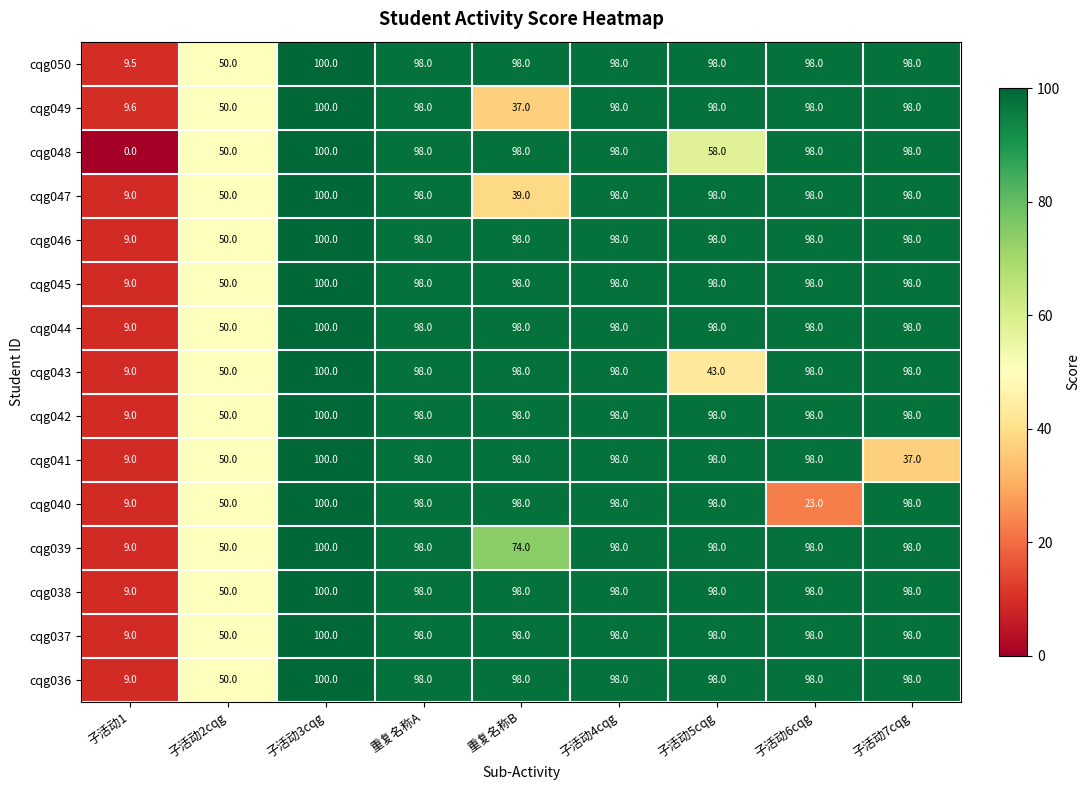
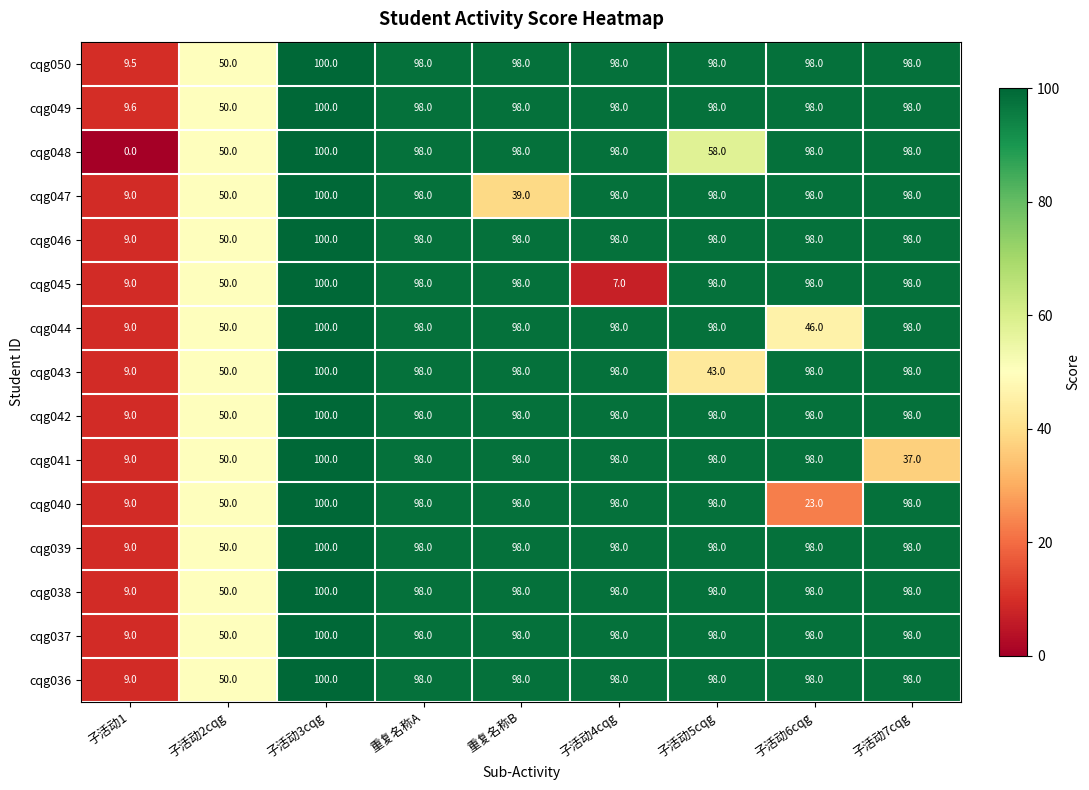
cqg049, 重复名称B: 37.0 -> 98.0
cqg045, 子活动4cqg: 98.0 -> 7.0
cqg044, 子活动6cqg: 98.0 -> 46.0
cqg039, 重复名称B: 74.0 -> 98.0
